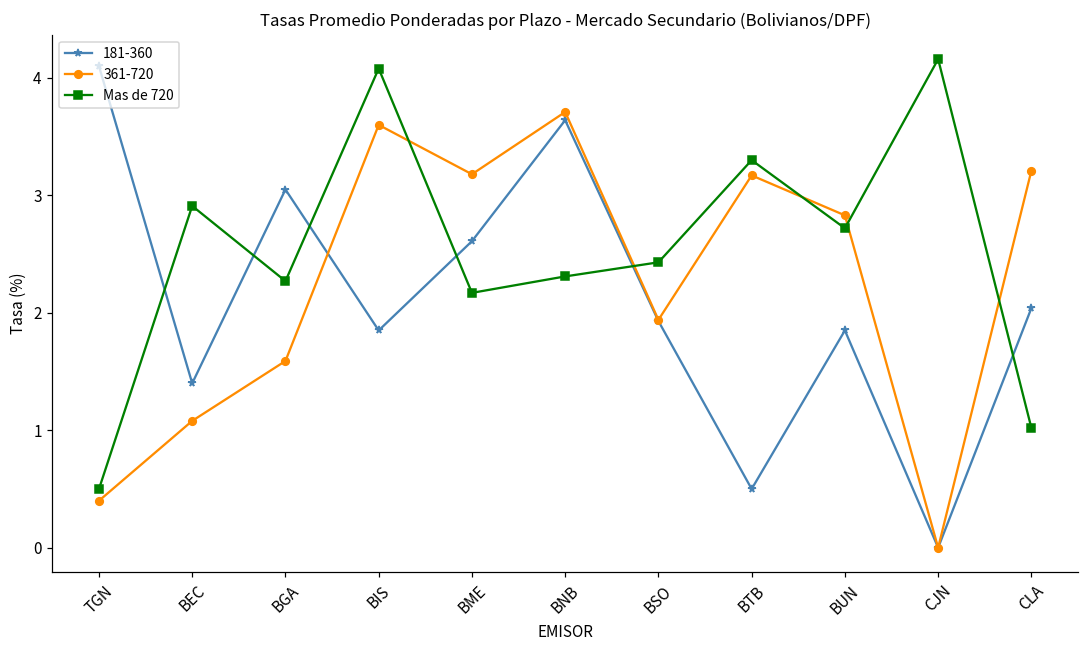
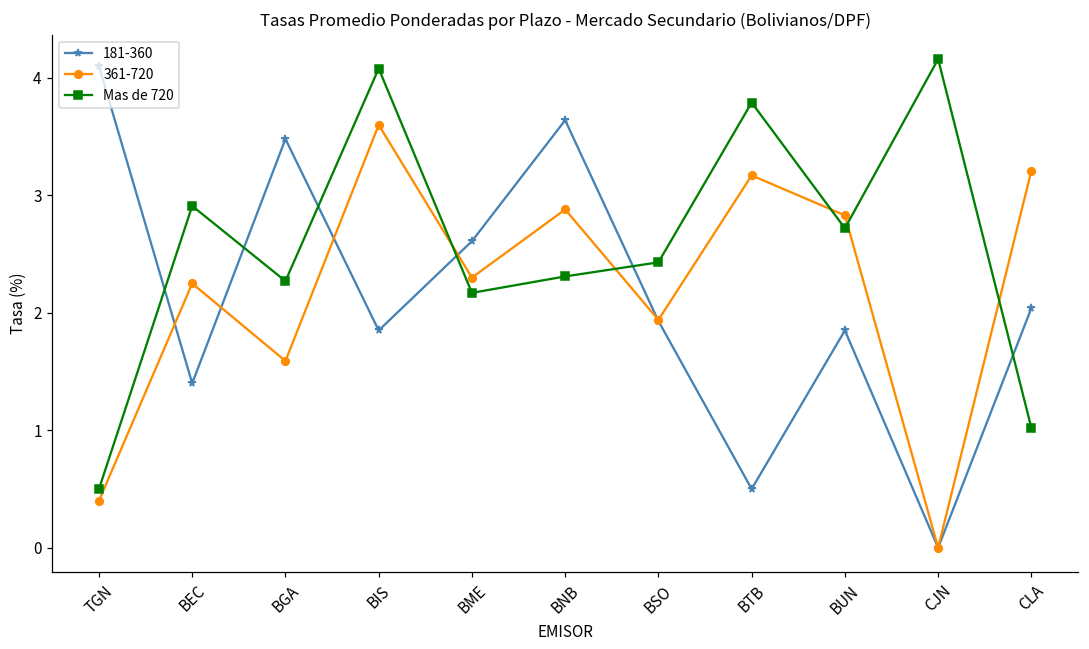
361-720, BEC: 1.08 -> 2.25
181-360, BGA: 3.05 -> 3.48
361-720, BME: 3.18 -> 2.30
361-720, BNB: 3.71 -> 2.88
Mas de 720, BTB: 3.30 -> 3.79
